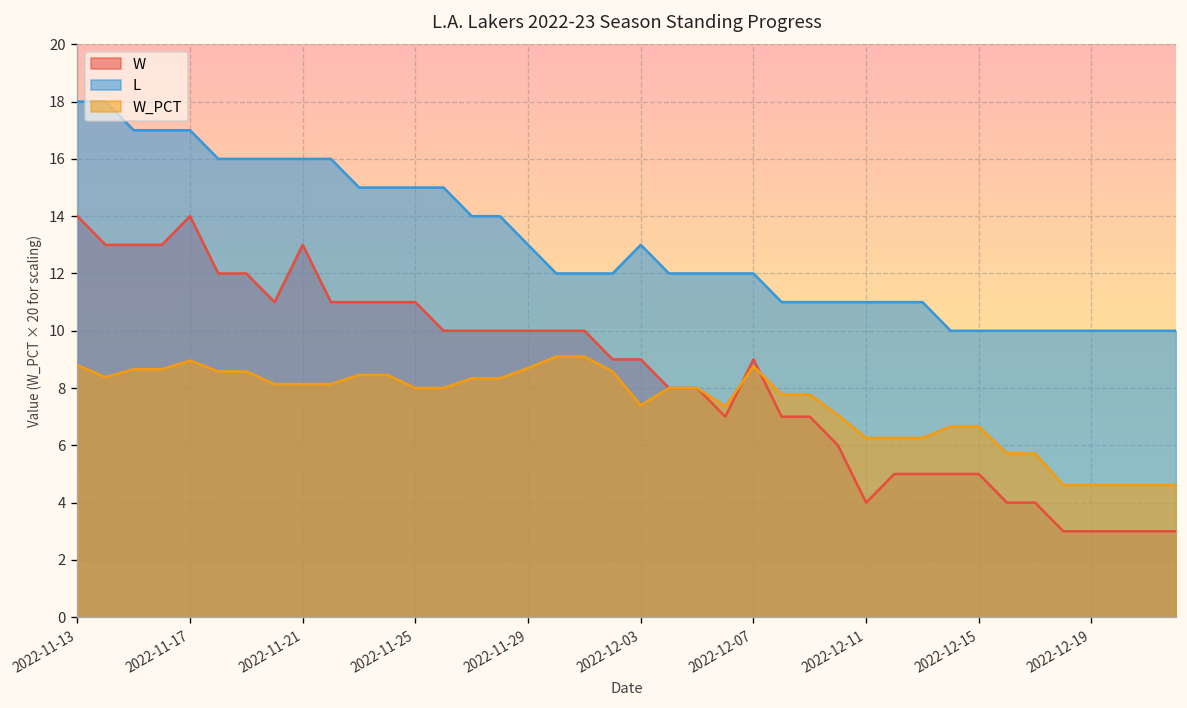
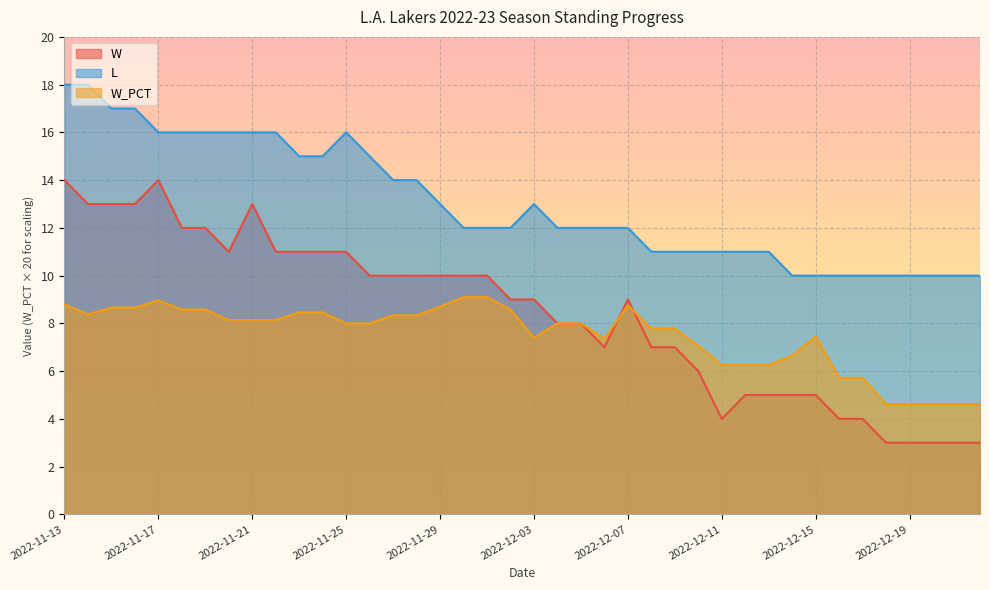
L, 2022-11-17: 17 -> 16
L, 2022-11-25: 15 -> 16
W_PCT, 2022-12-15: 6.7 -> 7.5
